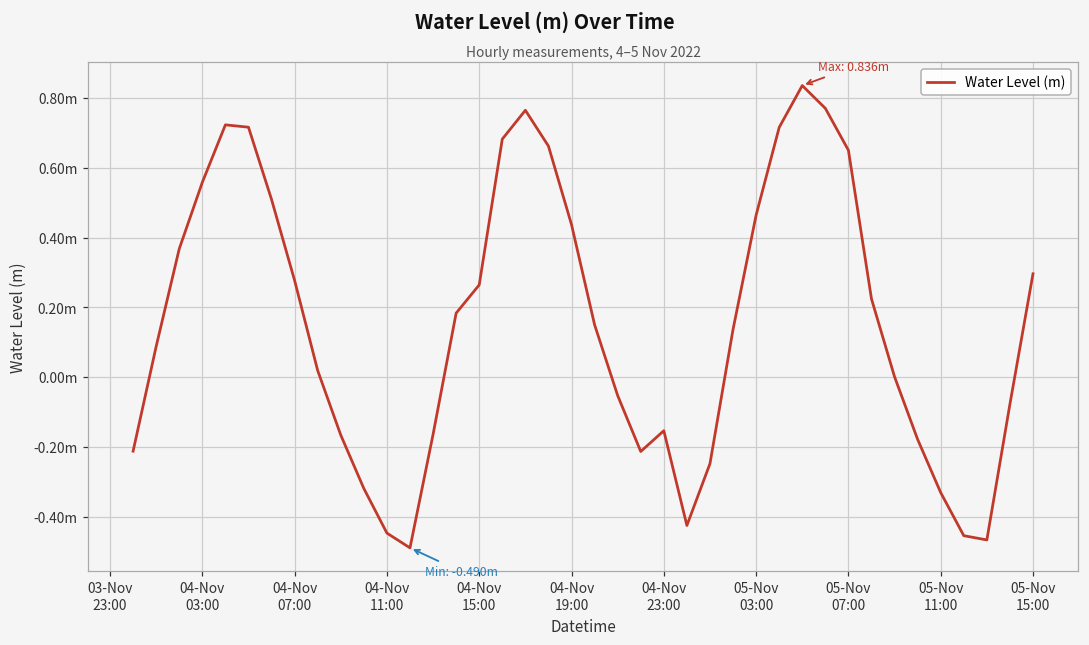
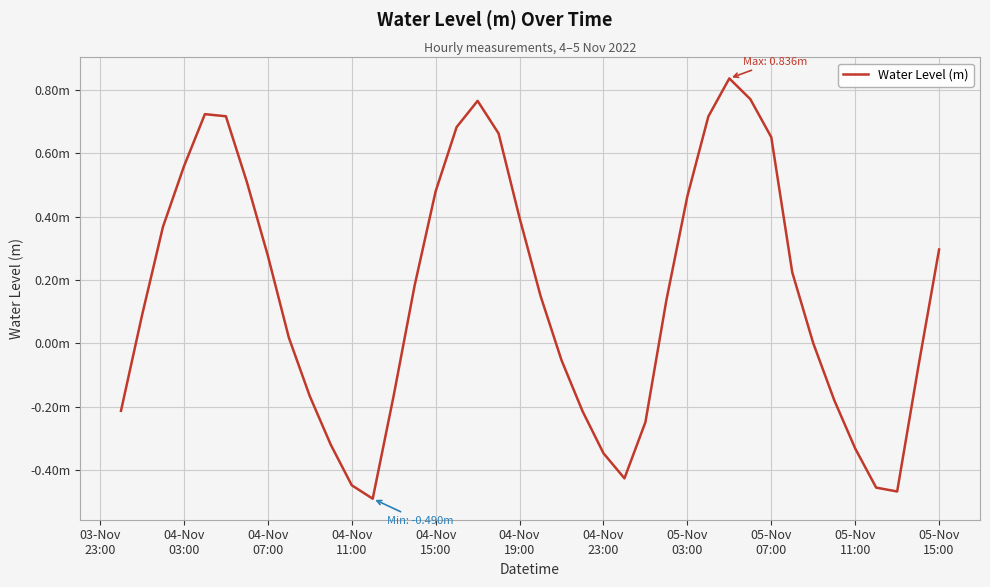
04-Nov 15:00: 0.26m -> 0.48m
04-Nov 19:00: 0.44m -> 0.40m
04-Nov 23:00: -0.15m -> -0.35m
